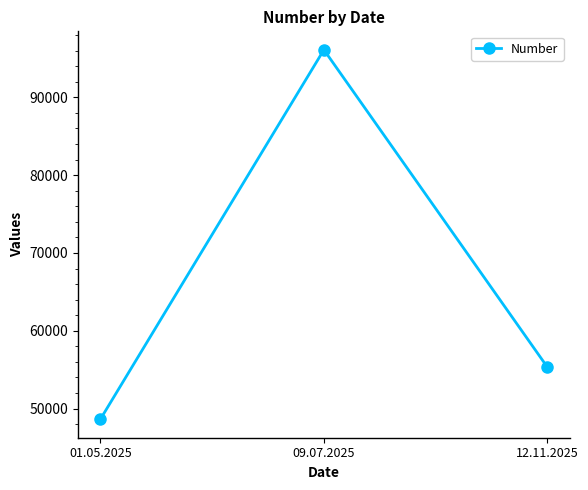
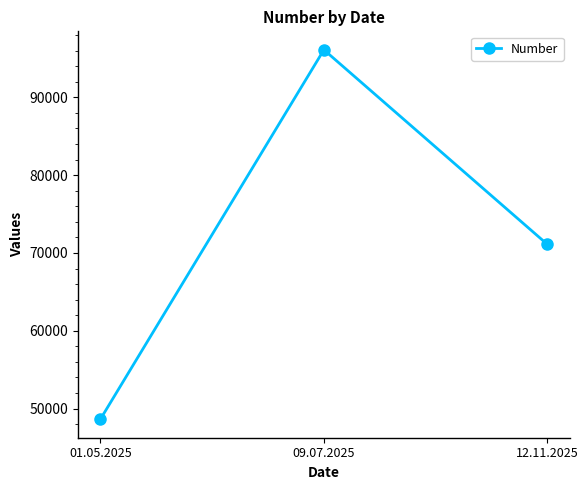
12.11.2025: 55000 -> 71000
